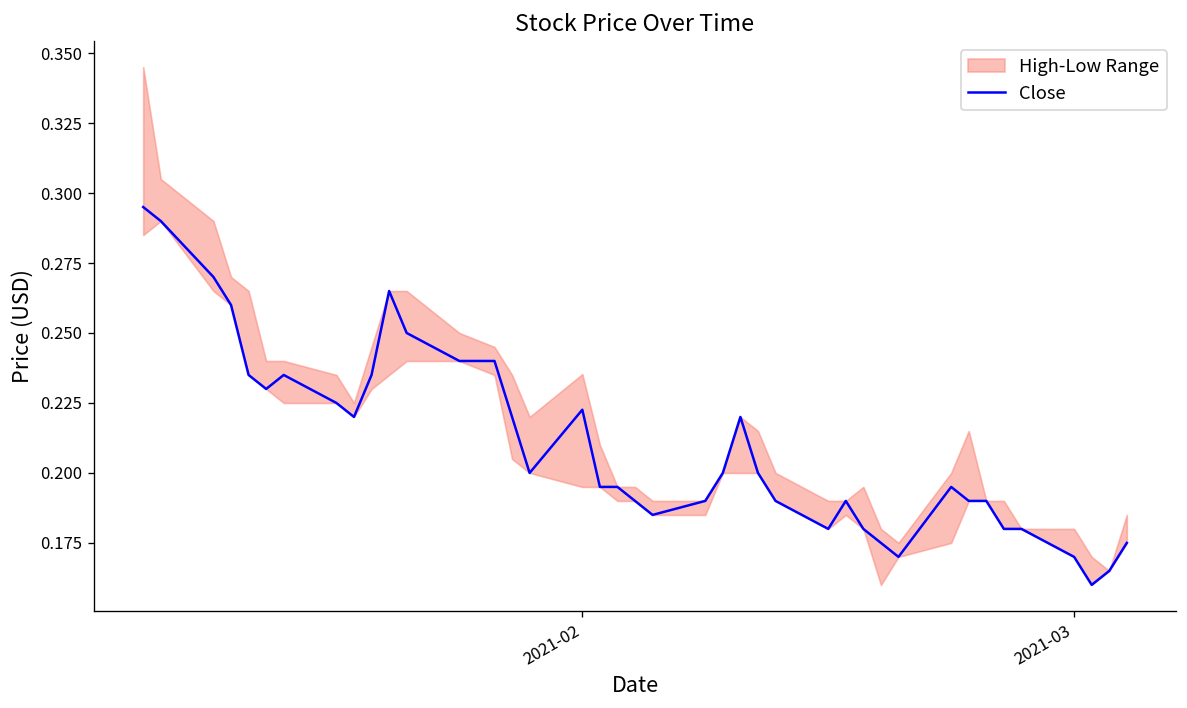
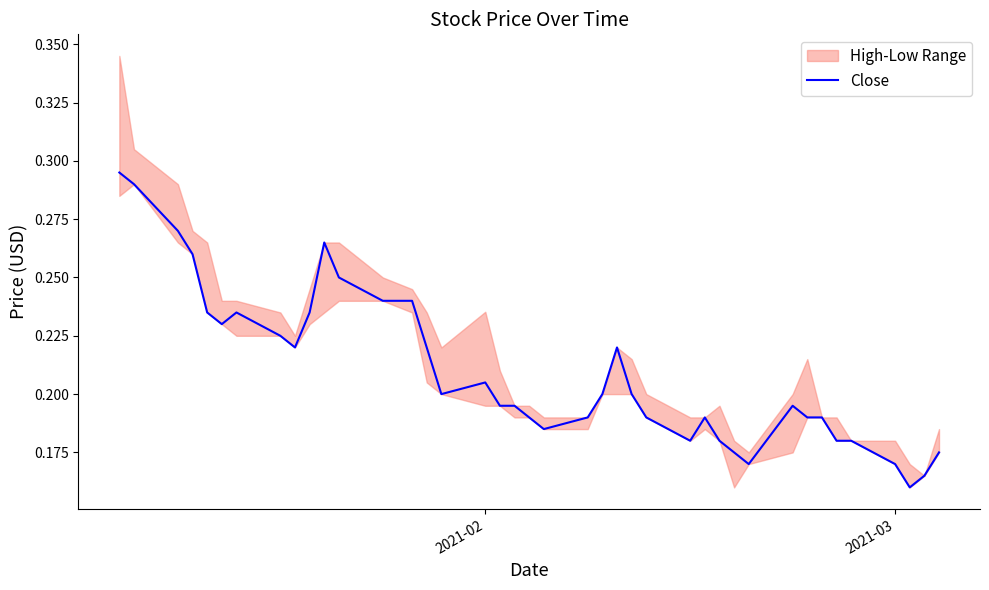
Close, 2021-02: 0.223 -> 0.205
